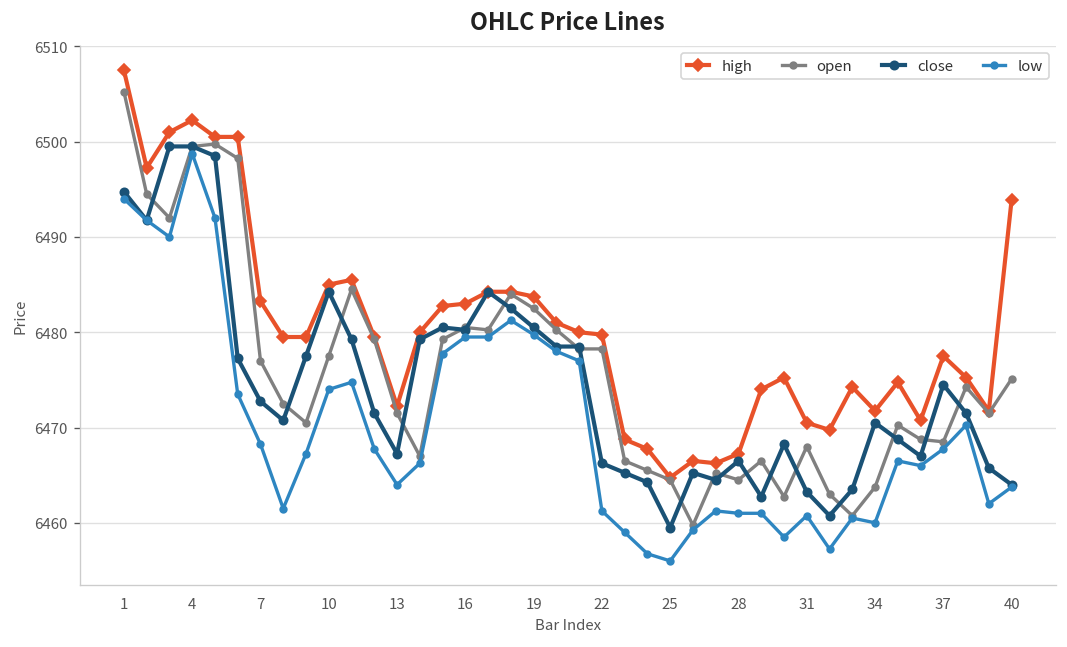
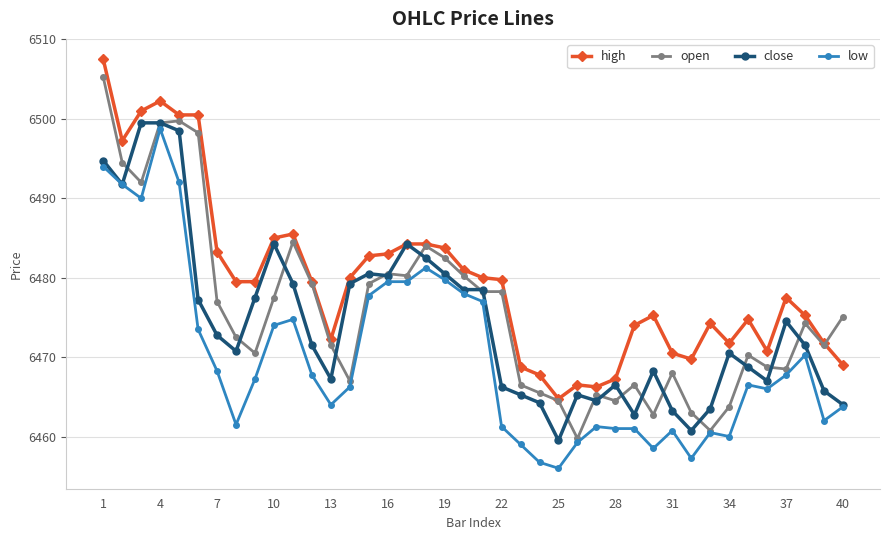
high, 40: 6494 -> 6469
